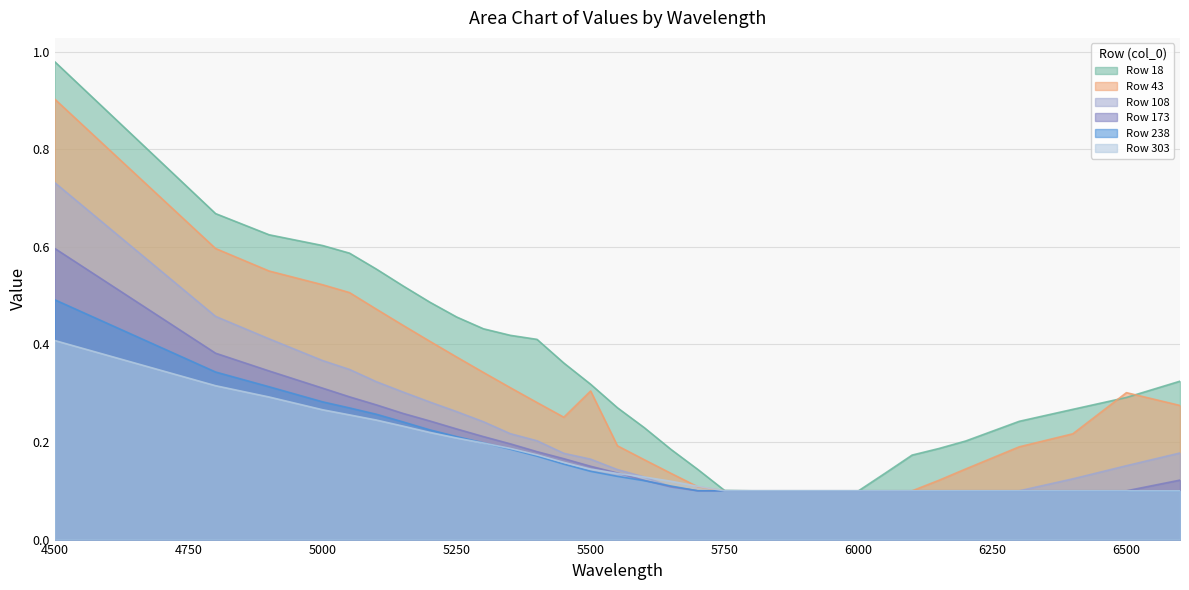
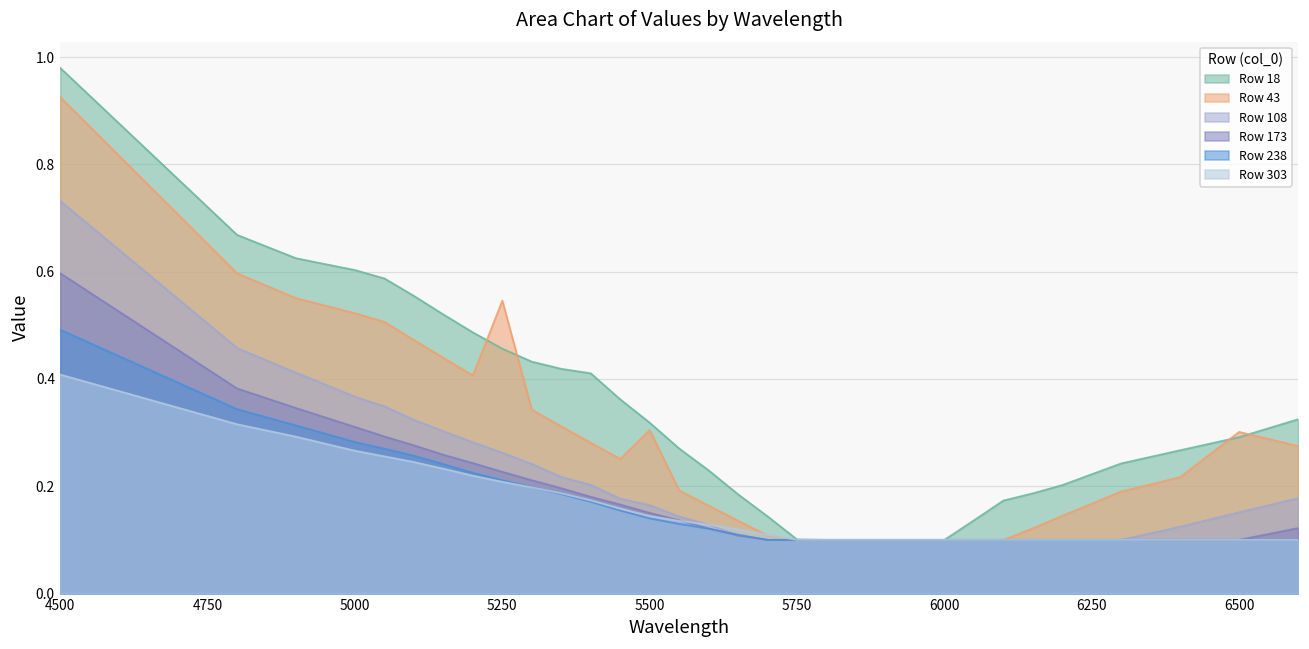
Row 43, 4500: 0.90 -> 0.93
Row 43, 5250: 0.37 -> 0.55
